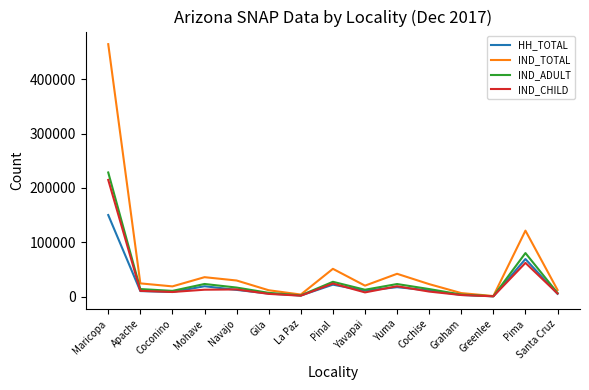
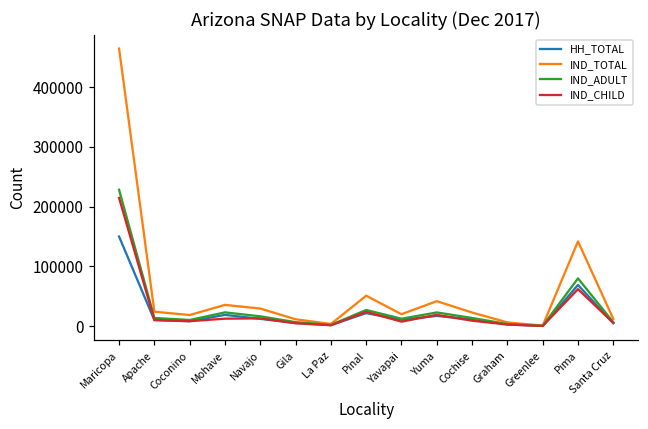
IND_TOTAL, Pima: 120000 -> 140000
